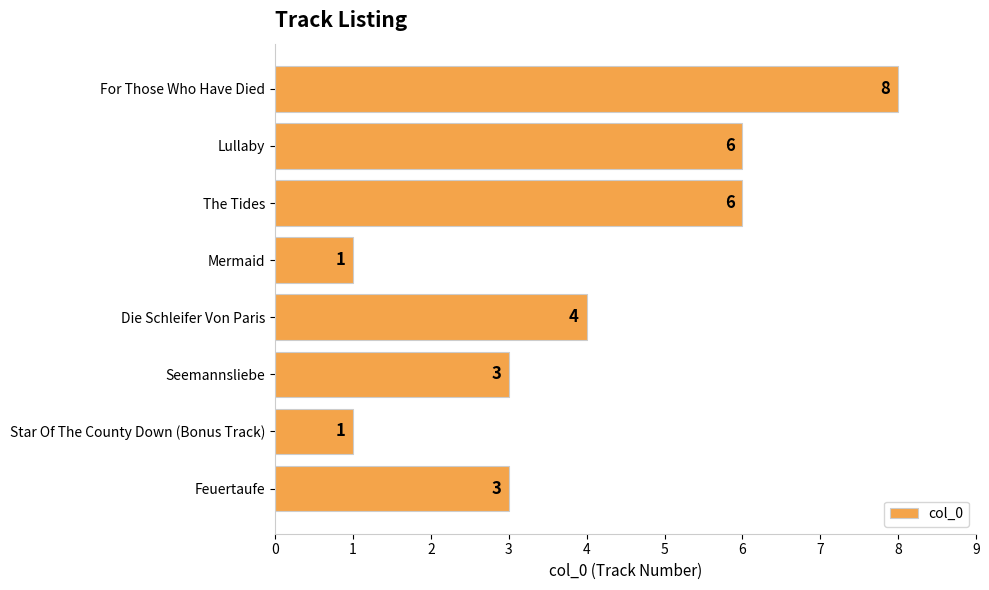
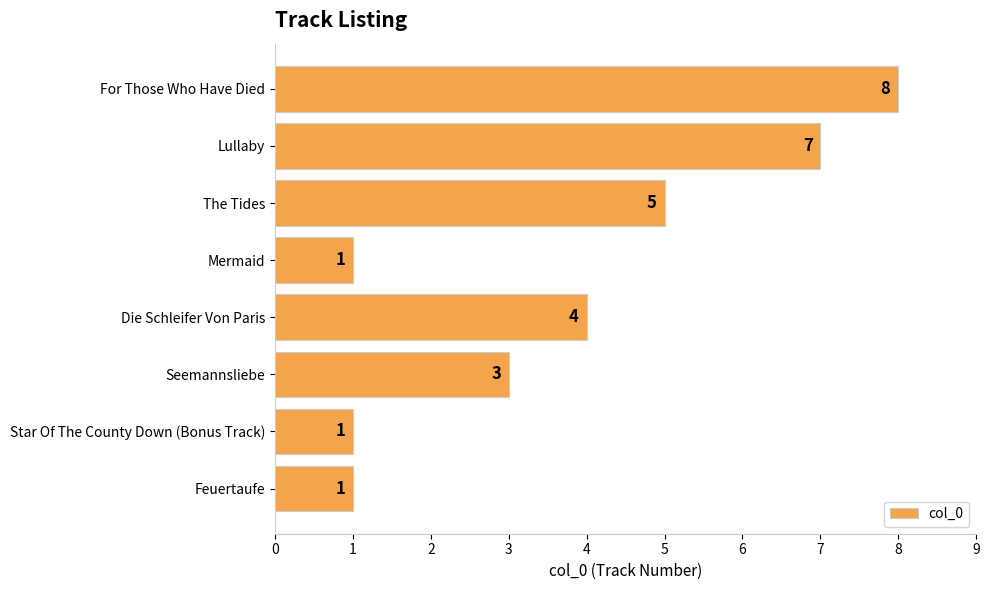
Lullaby: 6 -> 7
The Tides: 6 -> 5
Feuertaufe: 3 -> 1
